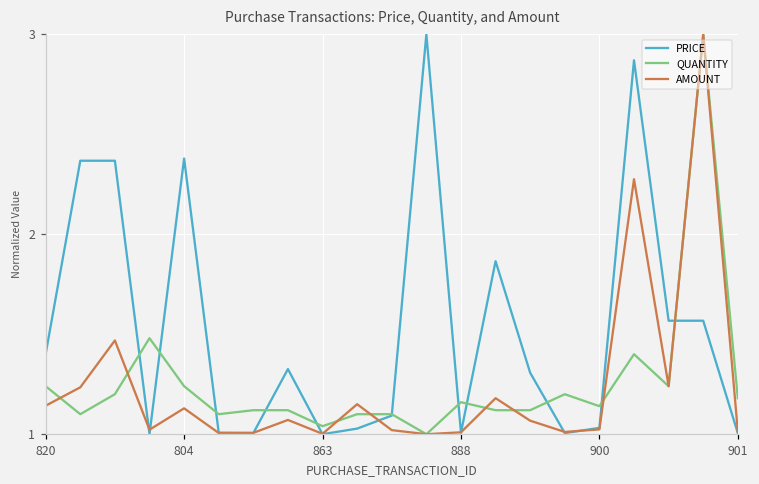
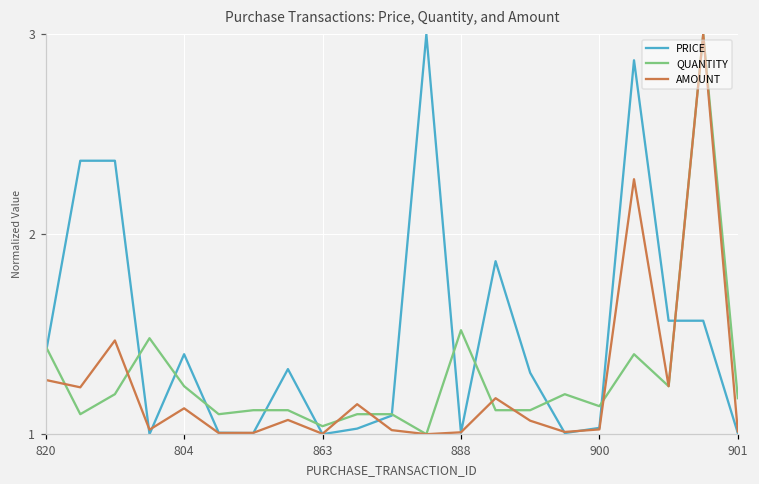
QUANTITY, 820: 1.24 -> 1.44
AMOUNT, 820: 1.14 -> 1.27
PRICE, 804: 2.38 -> 1.40
QUANTITY, 888: 1.16 -> 1.52
